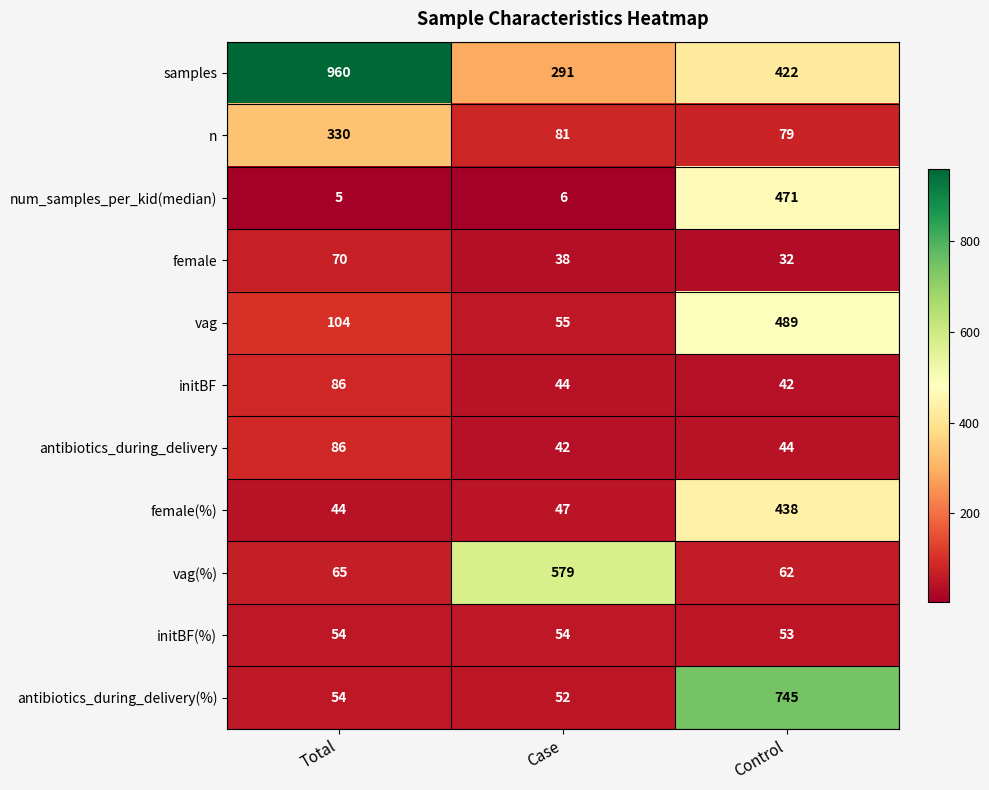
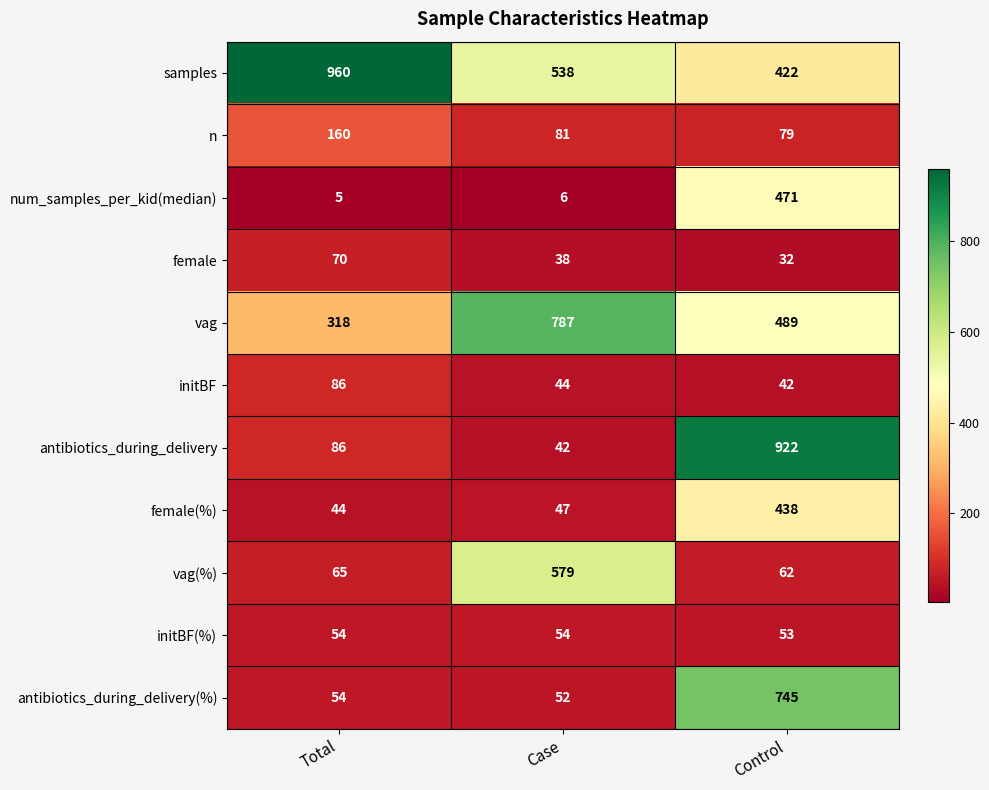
samples, Case: 291 -> 538
n, Total: 330 -> 160
vag, Total: 104 -> 318
vag, Case: 55 -> 787
antibiotics_during_delivery, Control: 44 -> 922
